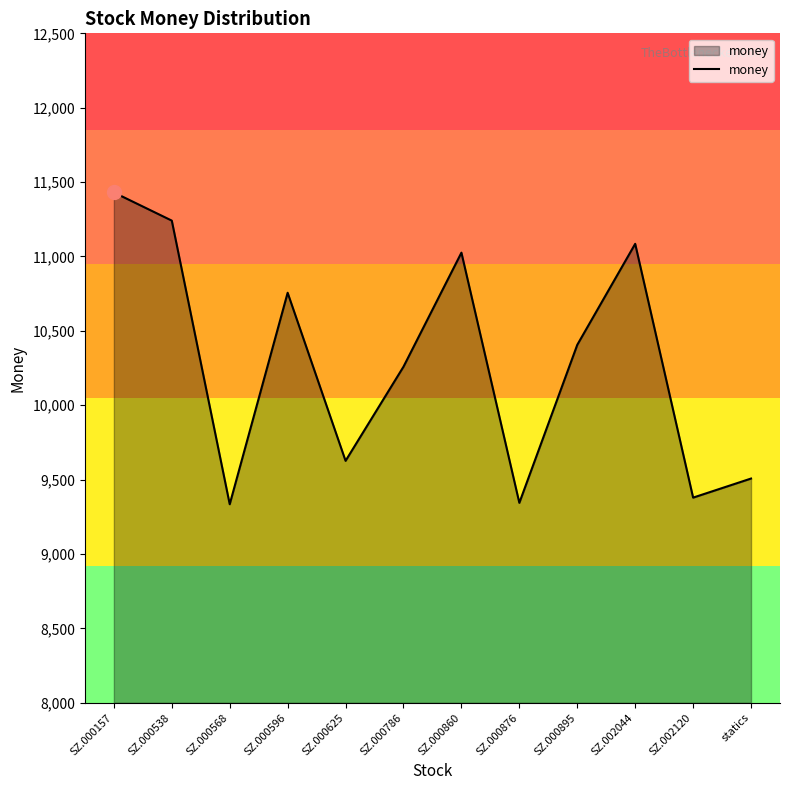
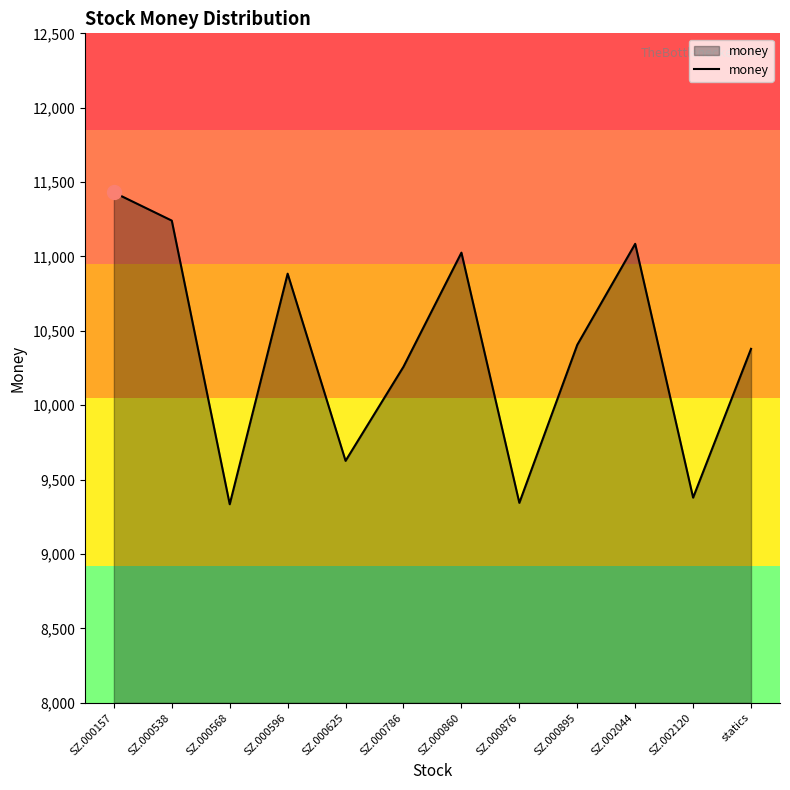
money, SZ.000596: 10,760 -> 10,880
money, statics: 9,510 -> 10,380
